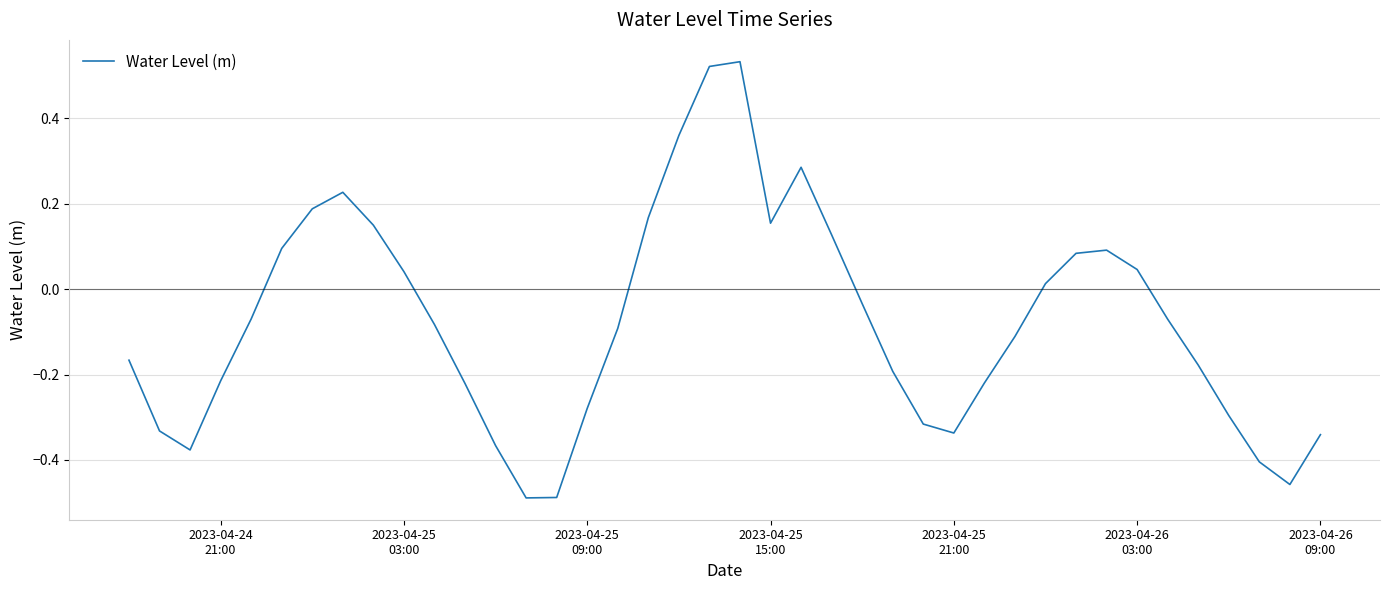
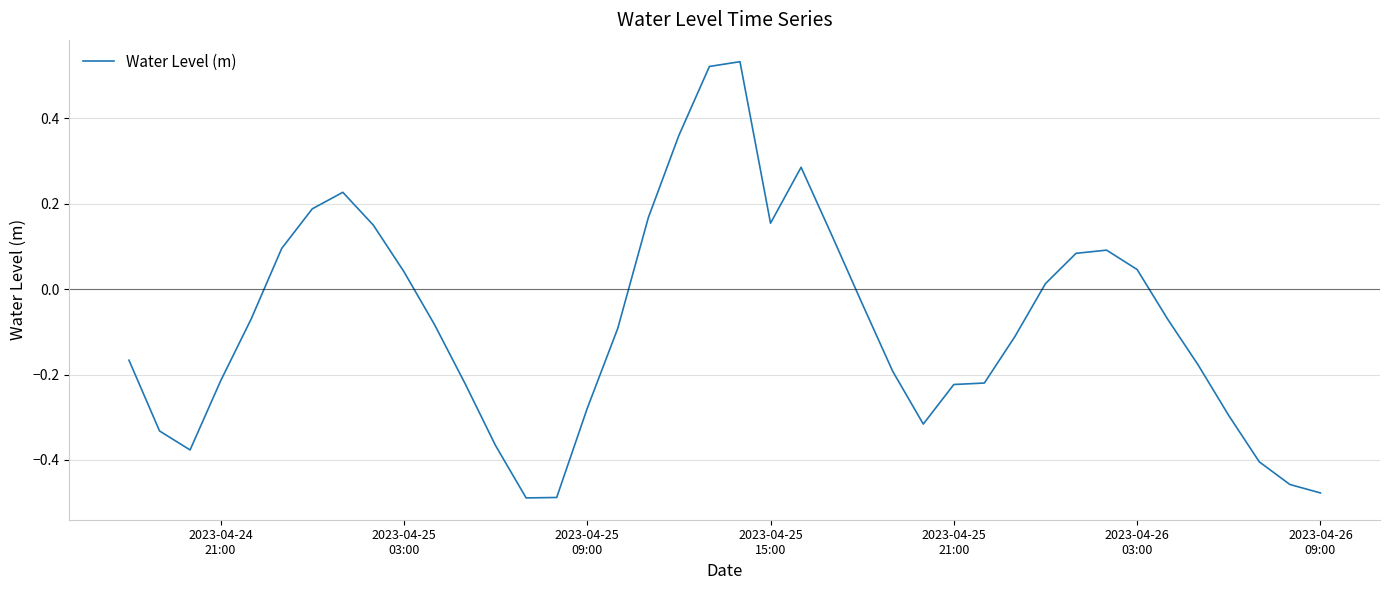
2023-04-25 21:00: -0.34 -> -0.22
2023-04-26 09:00: -0.34 -> -0.48
